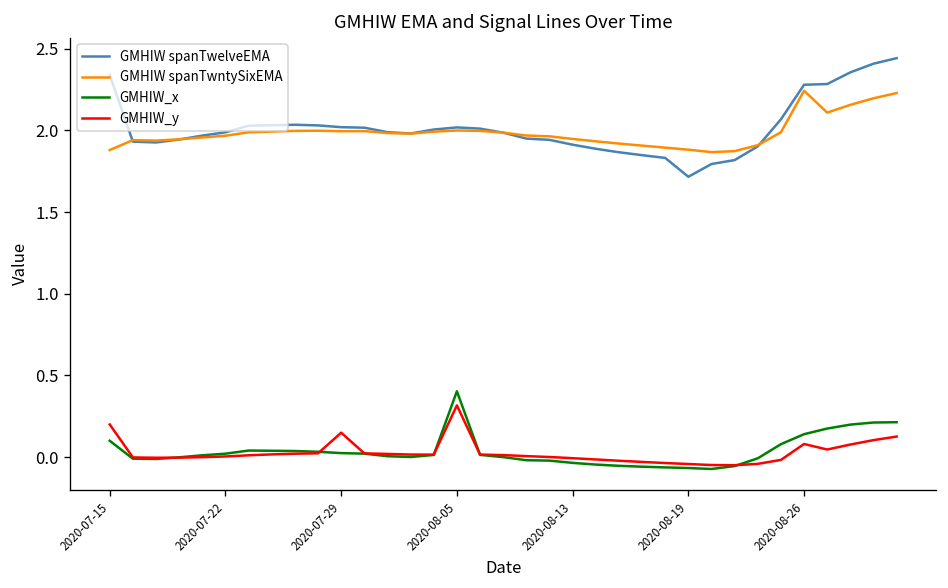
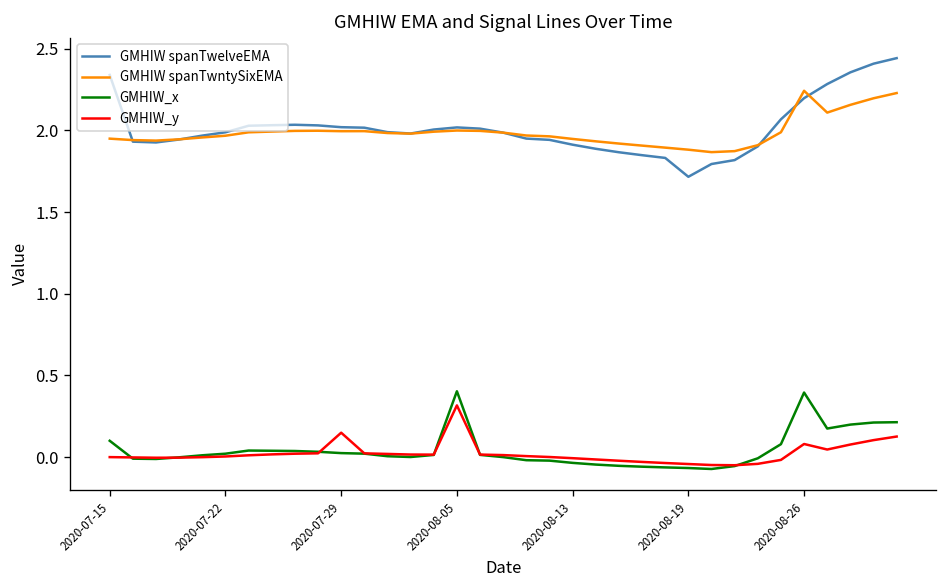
GMHIW spanTwntySixEMA, 2020-07-15: 1.88 -> 1.95
GMHIW_y, 2020-07-15: 0.2 -> 0.0
GMHIW spanTwelveEMA, 2020-08-26: 2.28 -> 2.20
GMHIW_x, 2020-08-26: 0.14 -> 0.40
